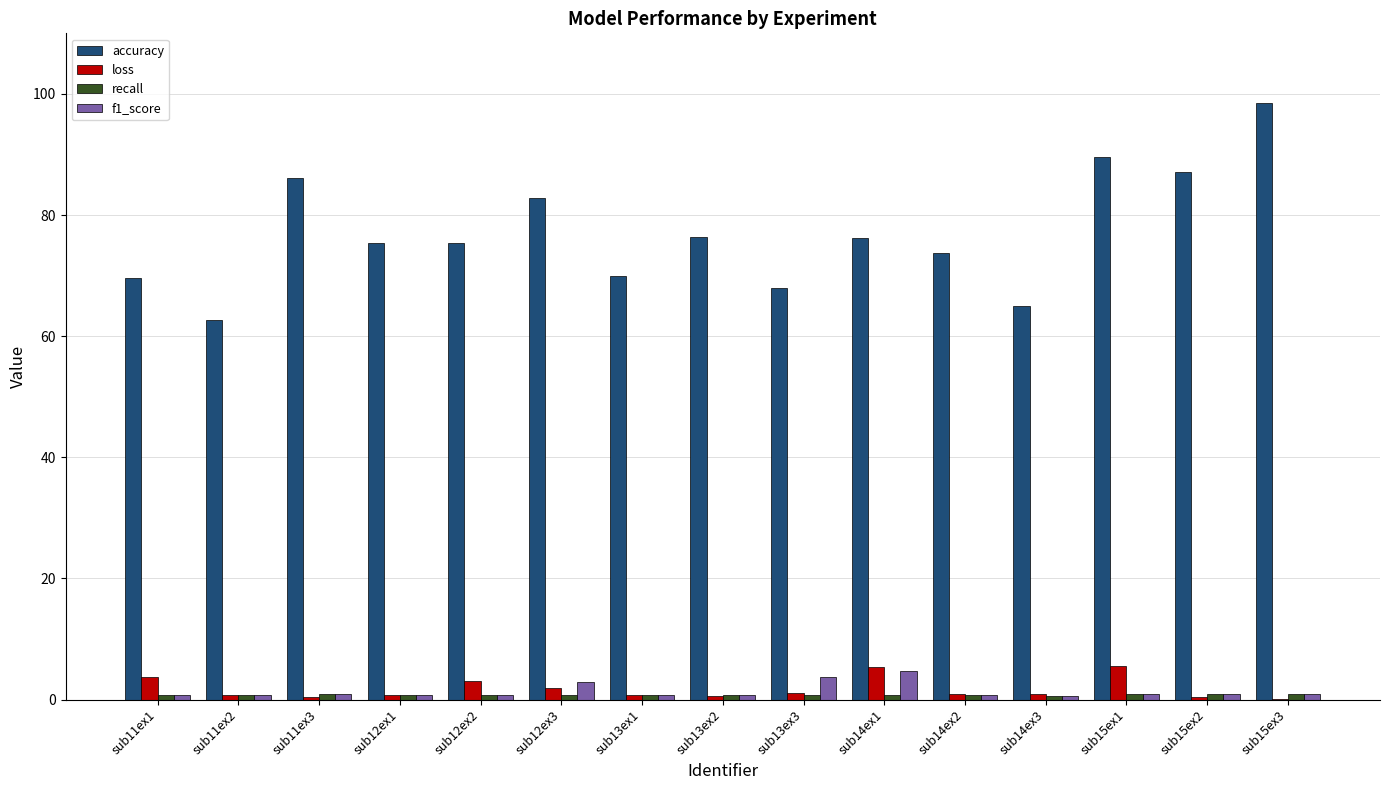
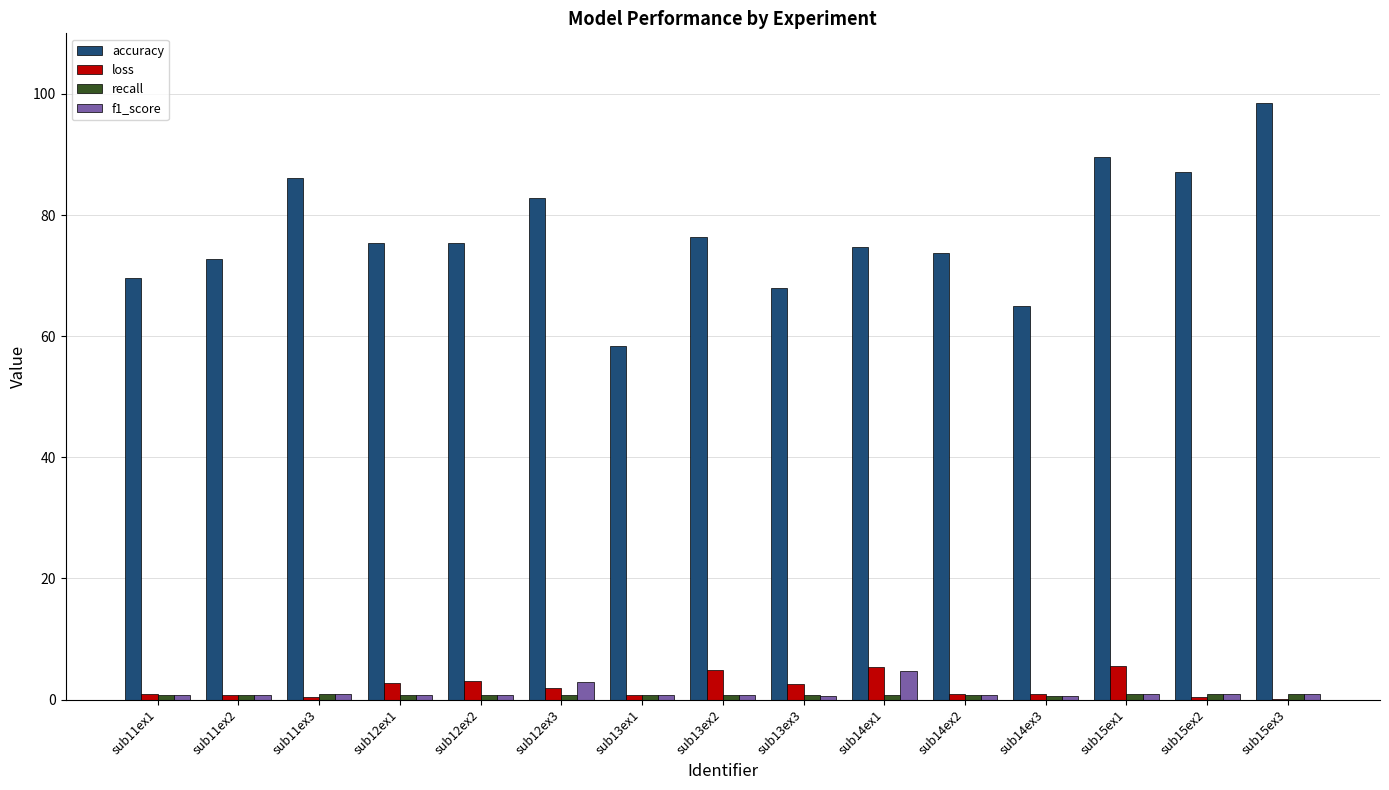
loss, sub11ex1: 4 -> 1
accuracy, sub11ex2: 63 -> 73
loss, sub12ex1: 1 -> 3
accuracy, sub13ex1: 70 -> 58
loss, sub13ex2: 1 -> 5
loss, sub13ex3: 1 -> 3
f1_score, sub13ex3: 4 -> 1
accuracy, sub14ex1: 76 -> 75
